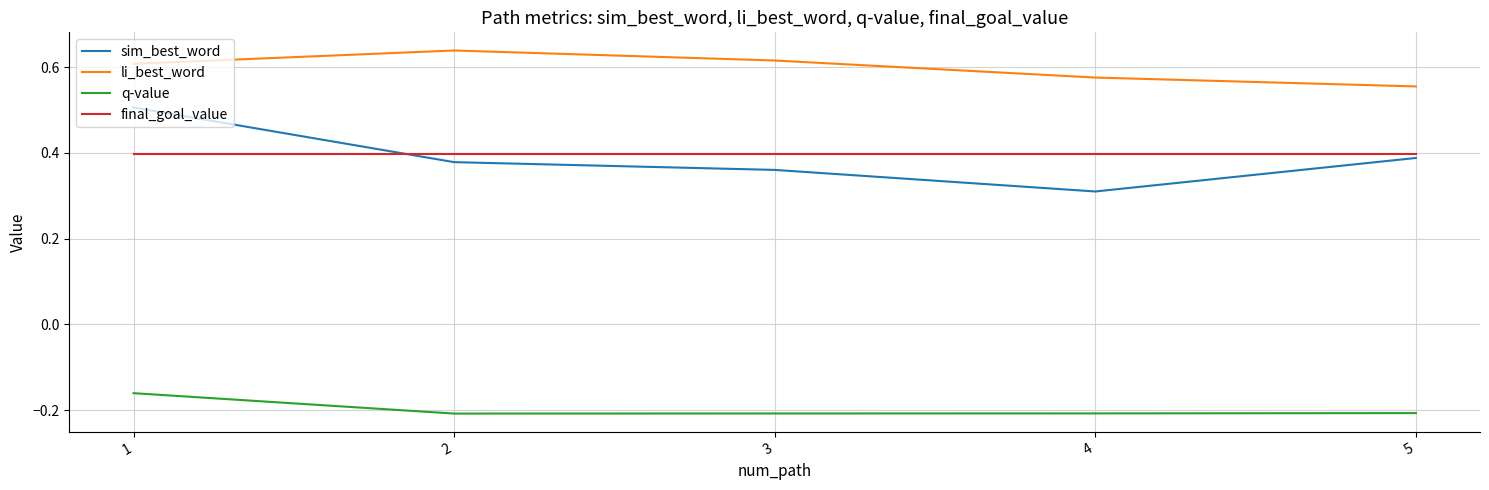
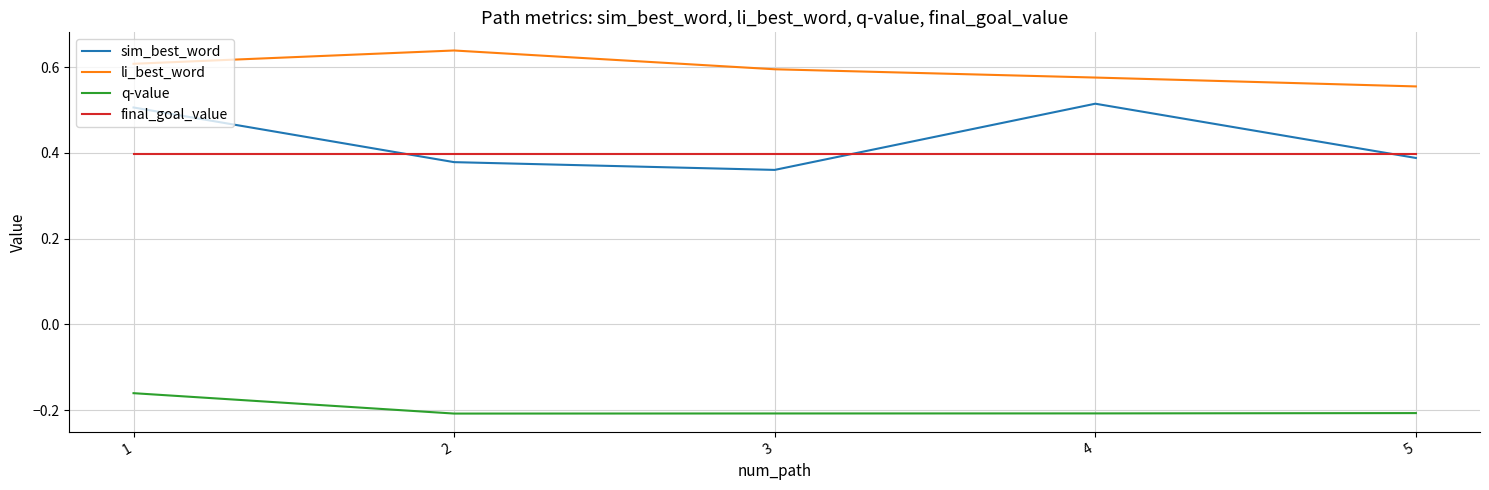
li_best_word, 3: 0.62 -> 0.59
sim_best_word, 4: 0.31 -> 0.51
